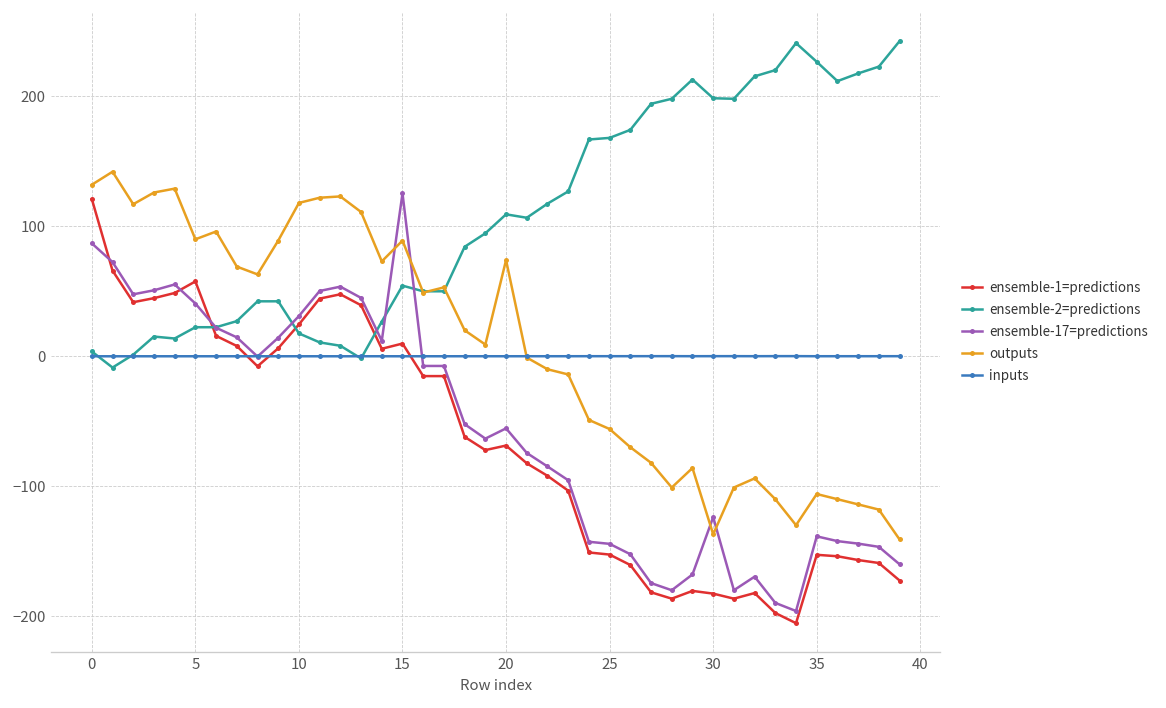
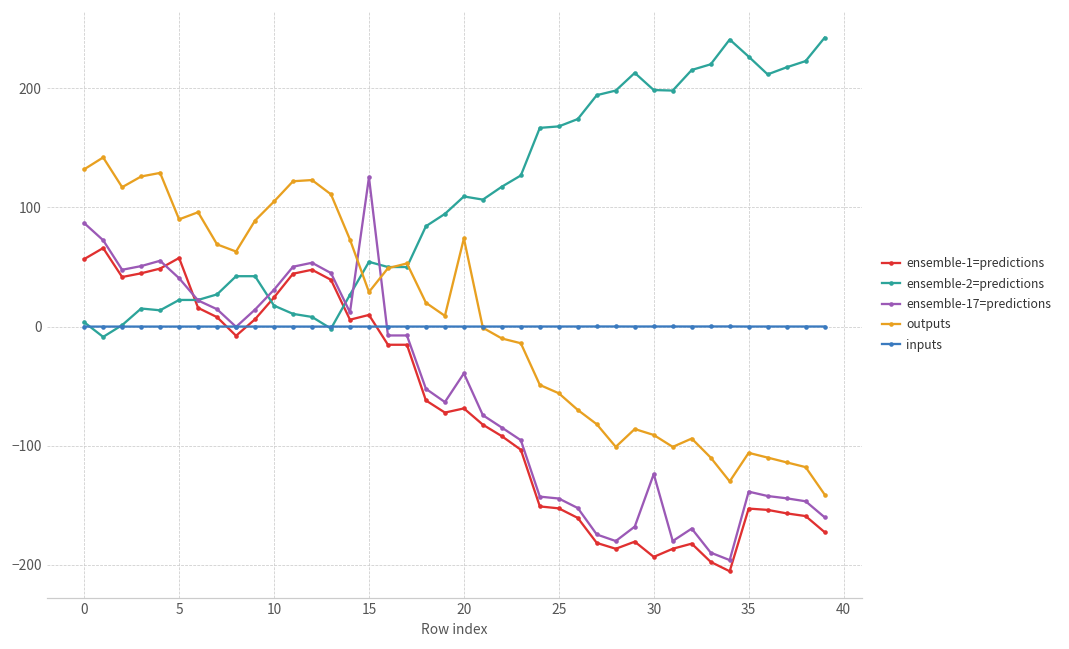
ensemble-1=predictions, 0: 121 -> 57
outputs, 10: 118 -> 105
outputs, 15: 89 -> 29
ensemble-17=predictions, 20: -55 -> -39
ensemble-1=predictions, 30: -183 -> -193
outputs, 30: -137 -> -91
